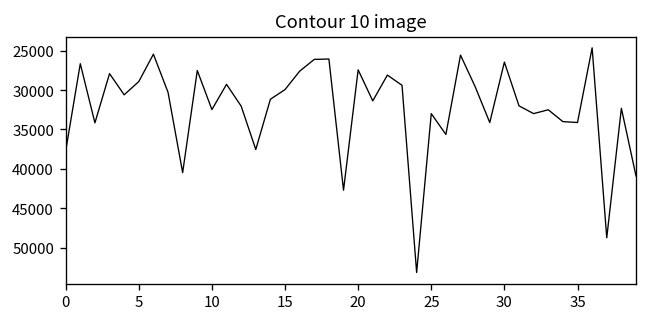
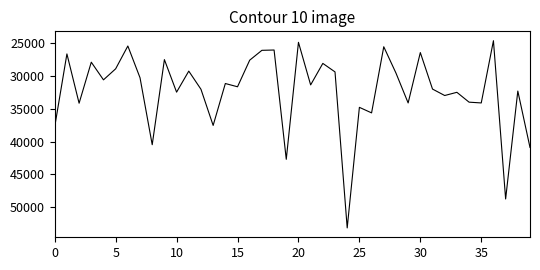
15: 30000 -> 32000
20: 27000 -> 25000
25: 33000 -> 35000
